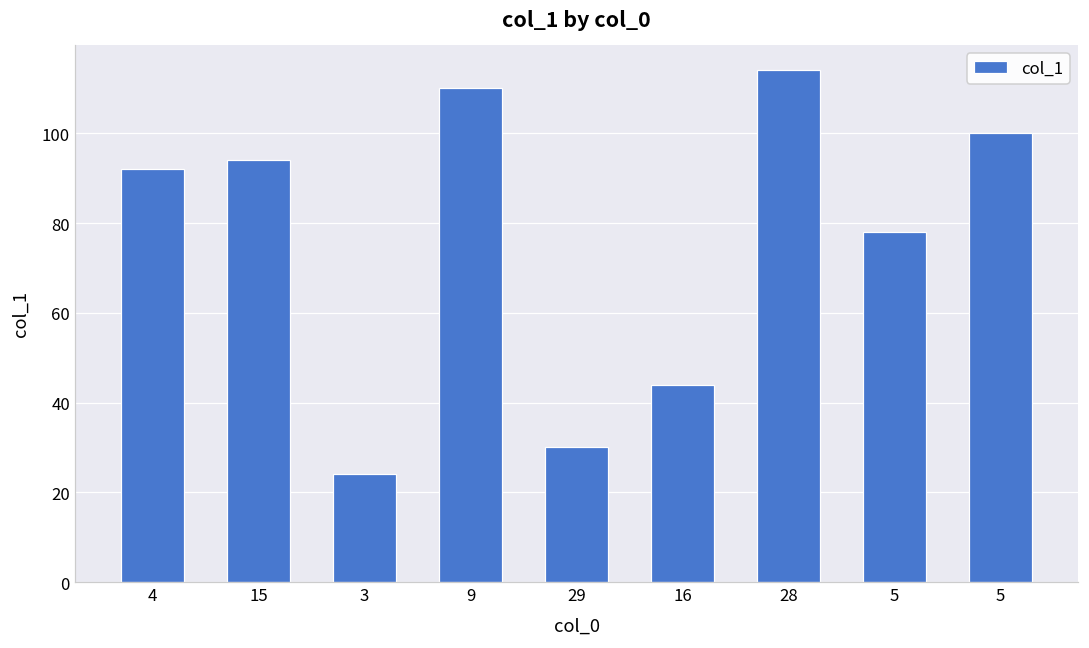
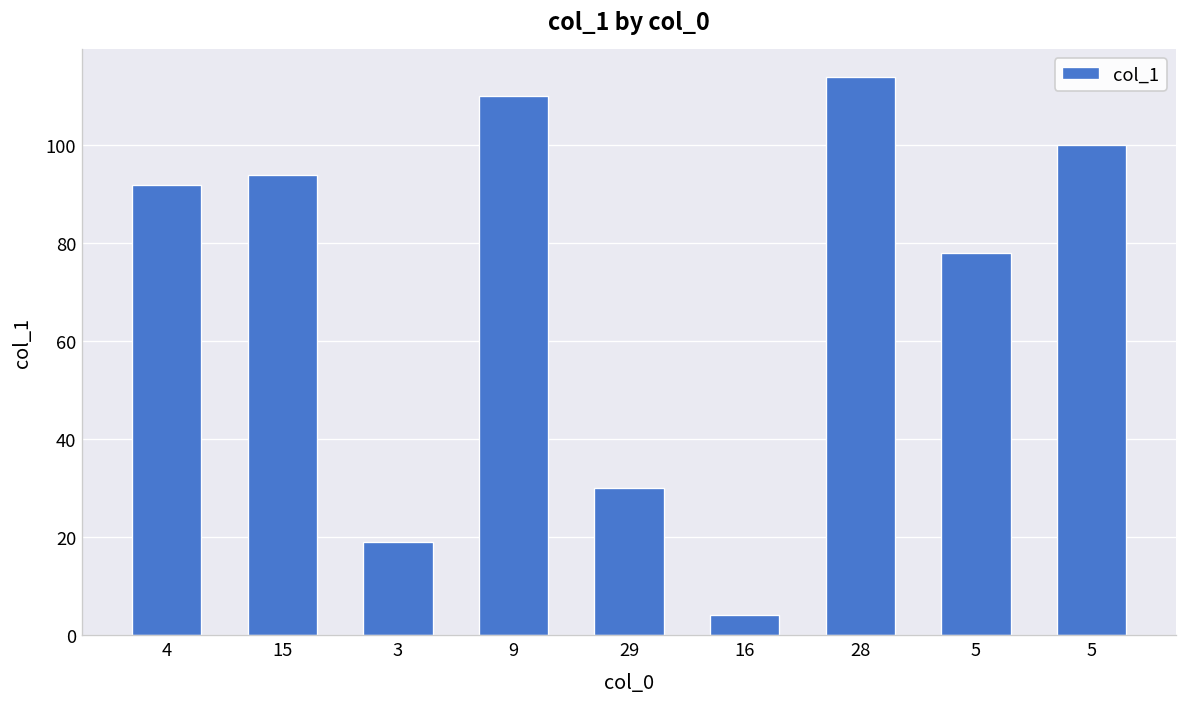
3: 24 -> 19
16: 44 -> 4
